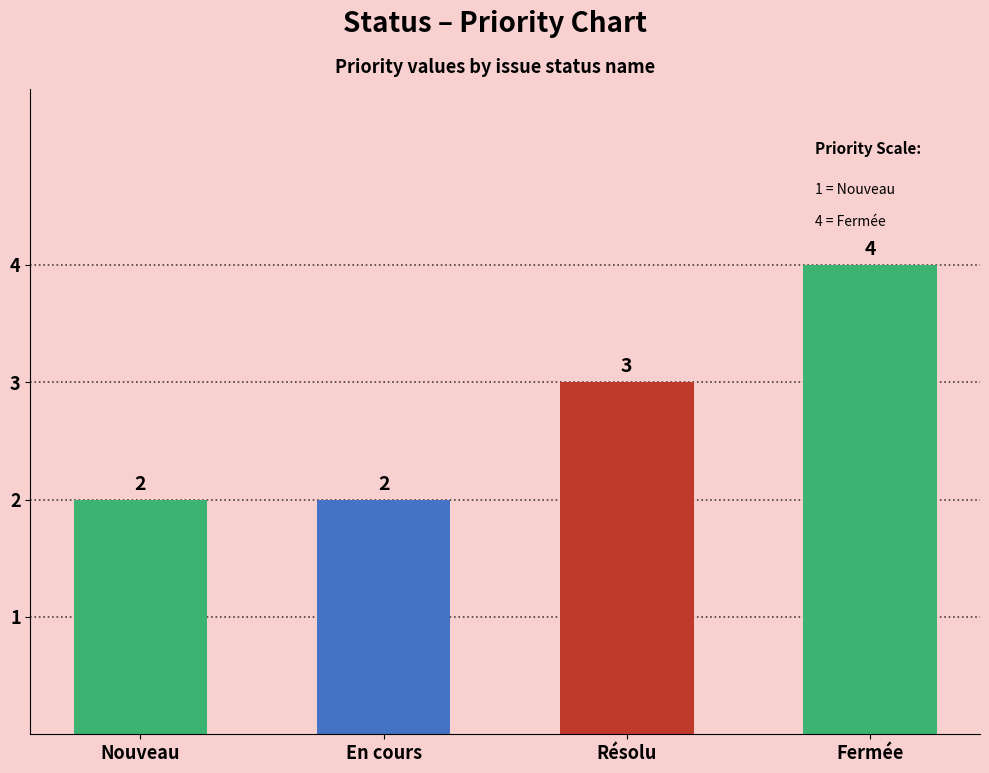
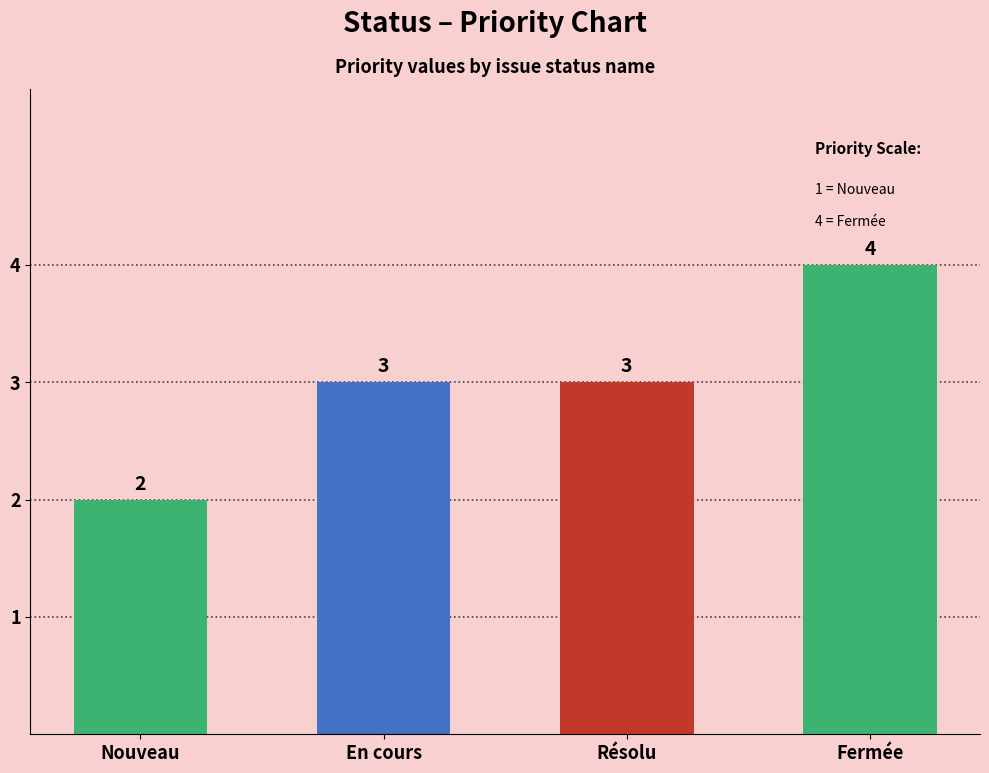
En cours: 2 -> 3
